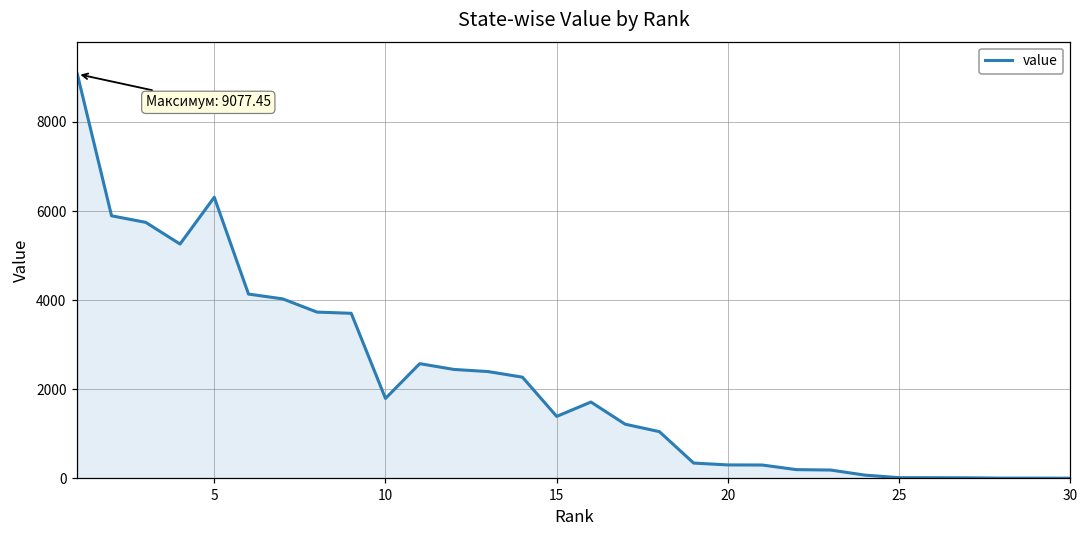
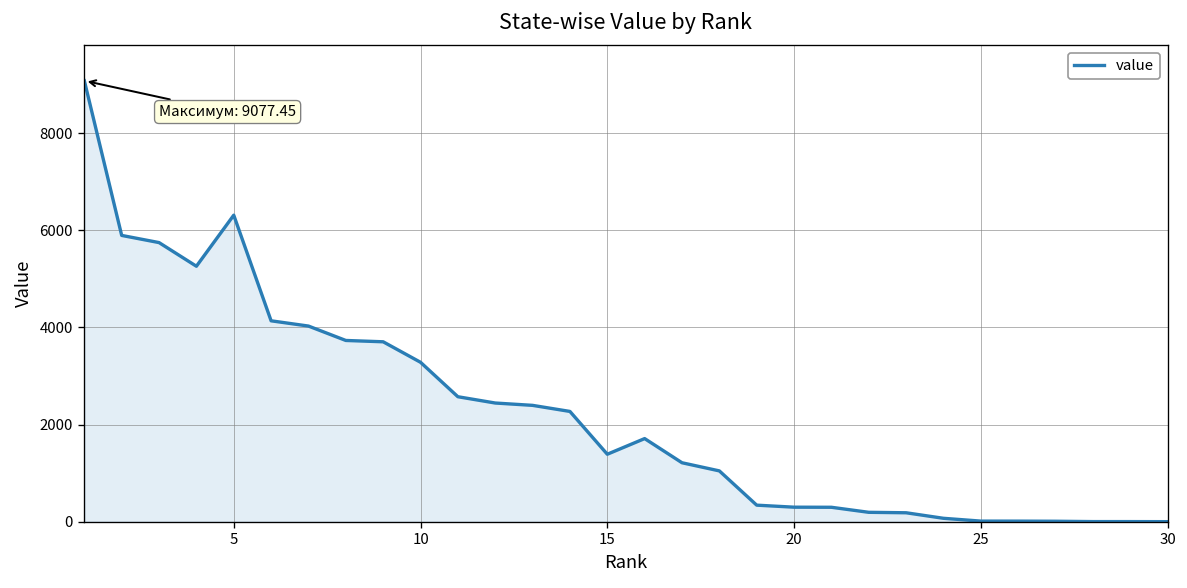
10: 1800 -> 3300
